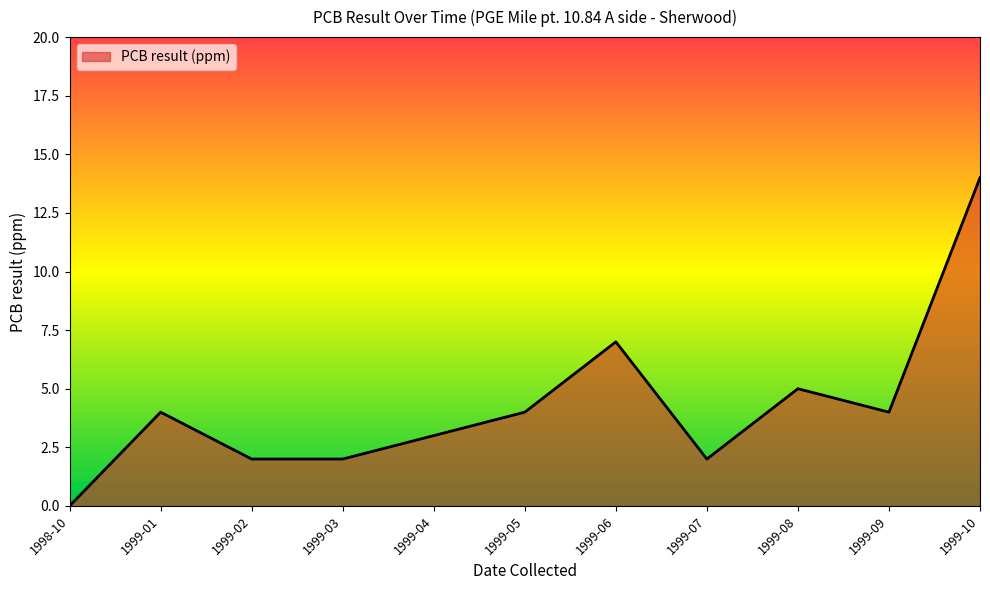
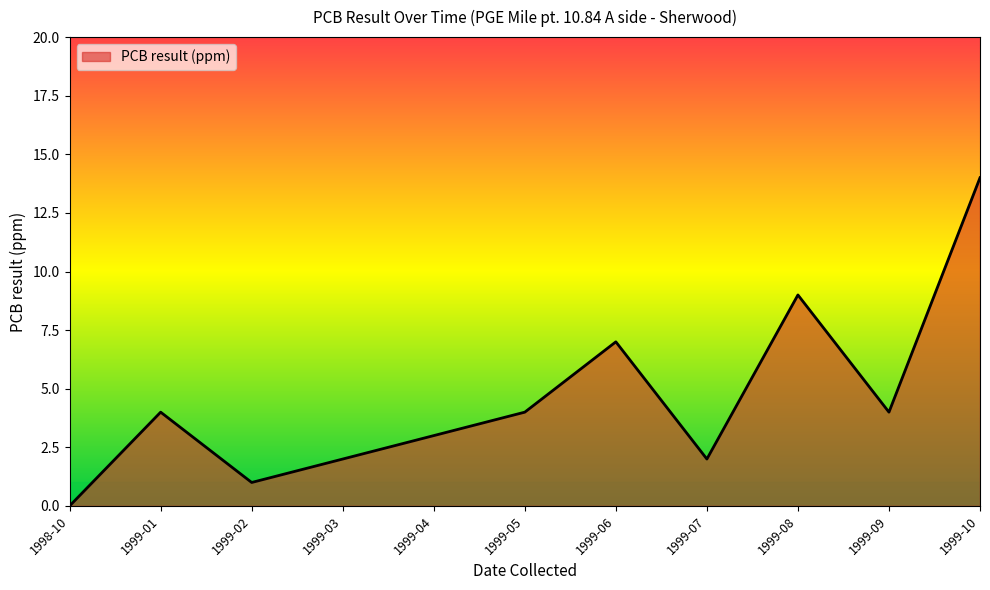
1999-02: 2 -> 1
1999-08: 5 -> 9
